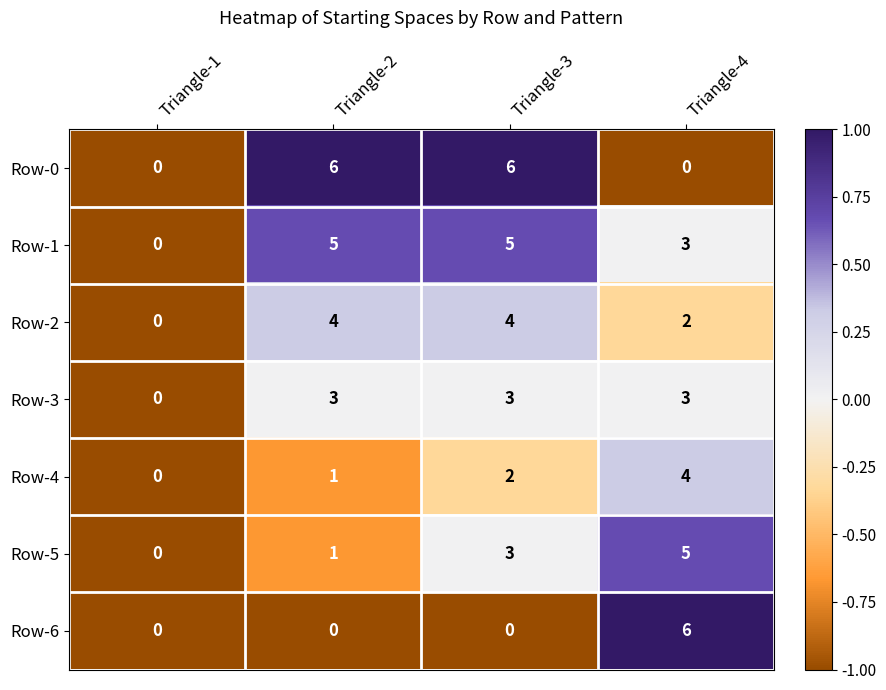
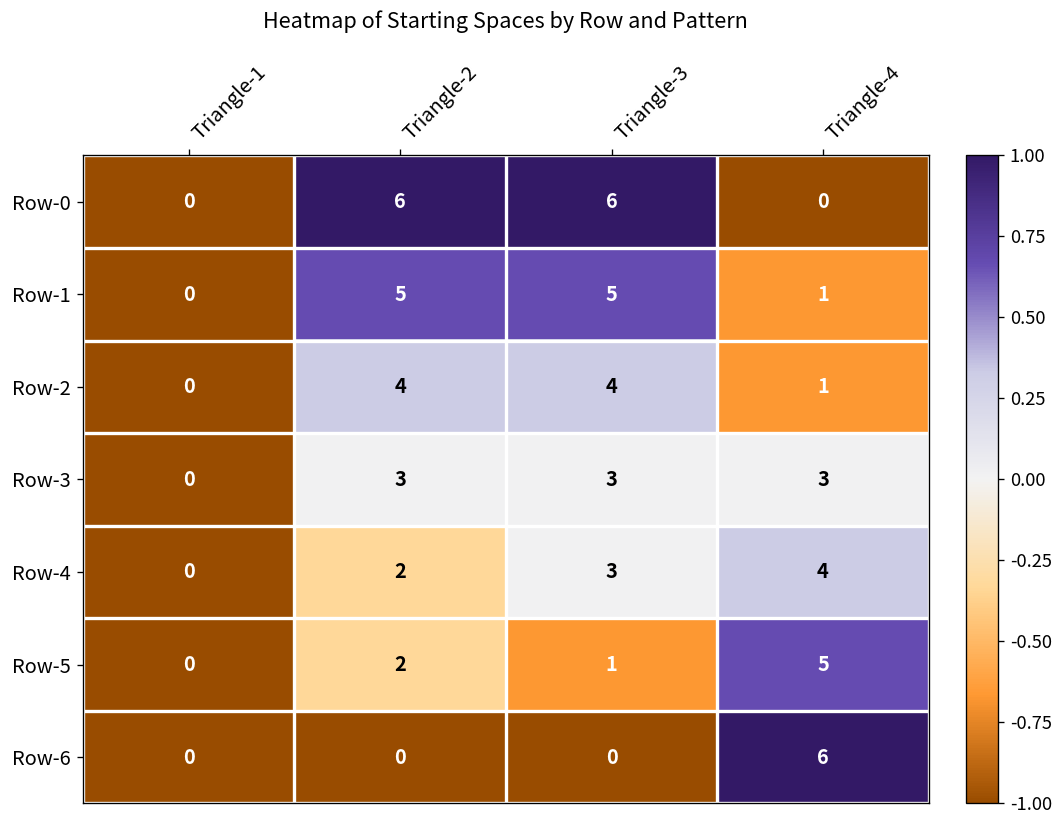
Row-1, Triangle-4: 3 -> 1
Row-2, Triangle-4: 2 -> 1
Row-4, Triangle-2: 1 -> 2
Row-4, Triangle-3: 2 -> 3
Row-5, Triangle-2: 1 -> 2
Row-5, Triangle-3: 3 -> 1
